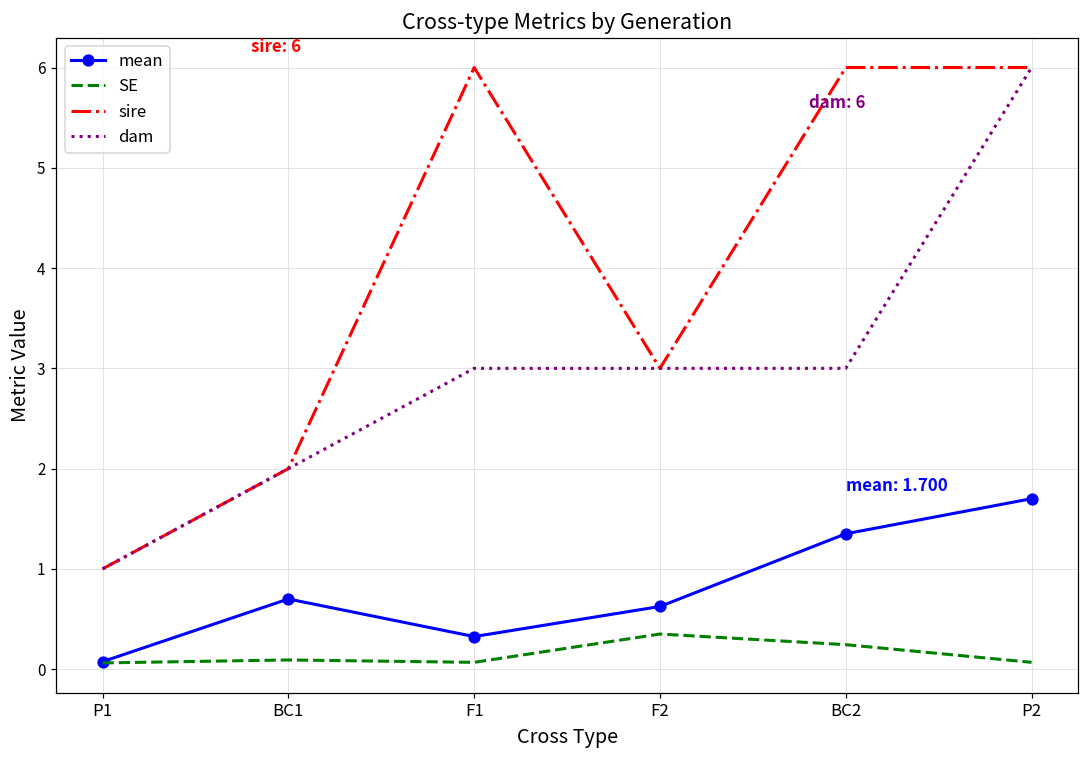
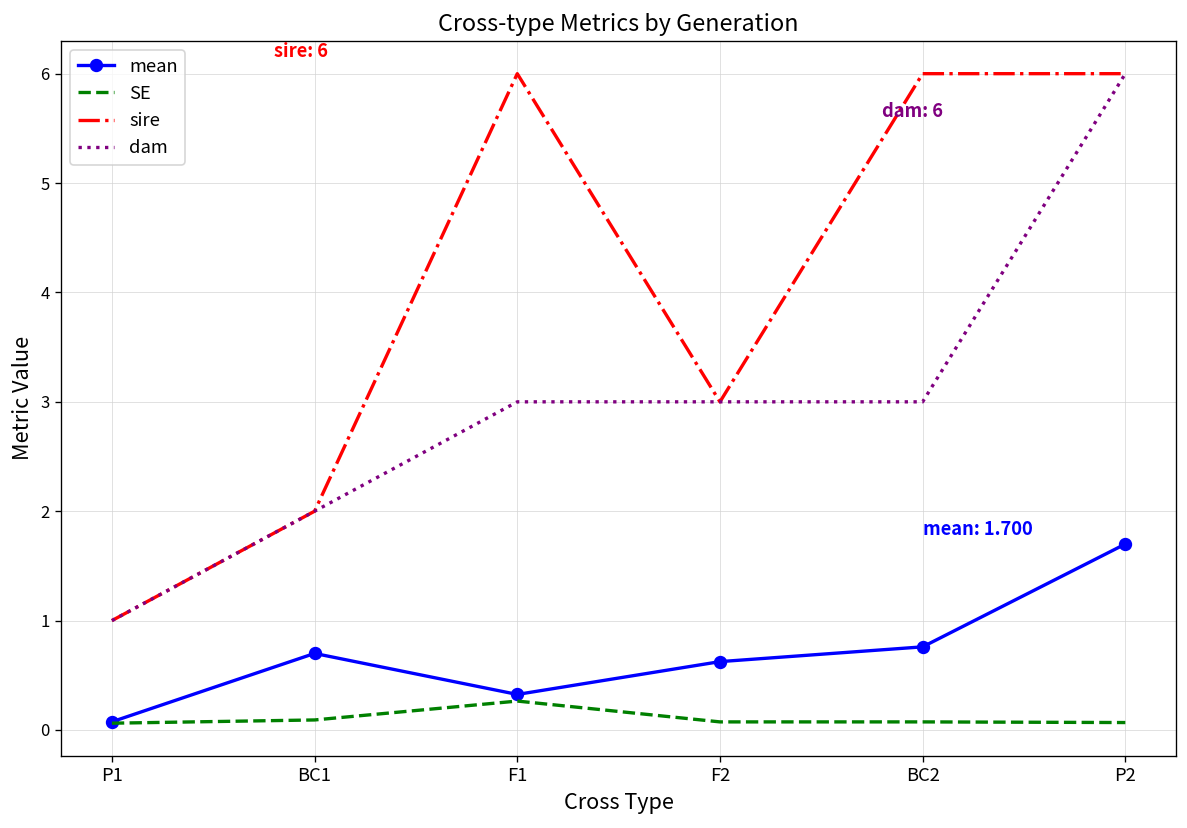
SE, F1: 0.1 -> 0.3
SE, F2: 0.4 -> 0.1
mean, BC2: 1.4 -> 0.8
SE, BC2: 0.2 -> 0.1
